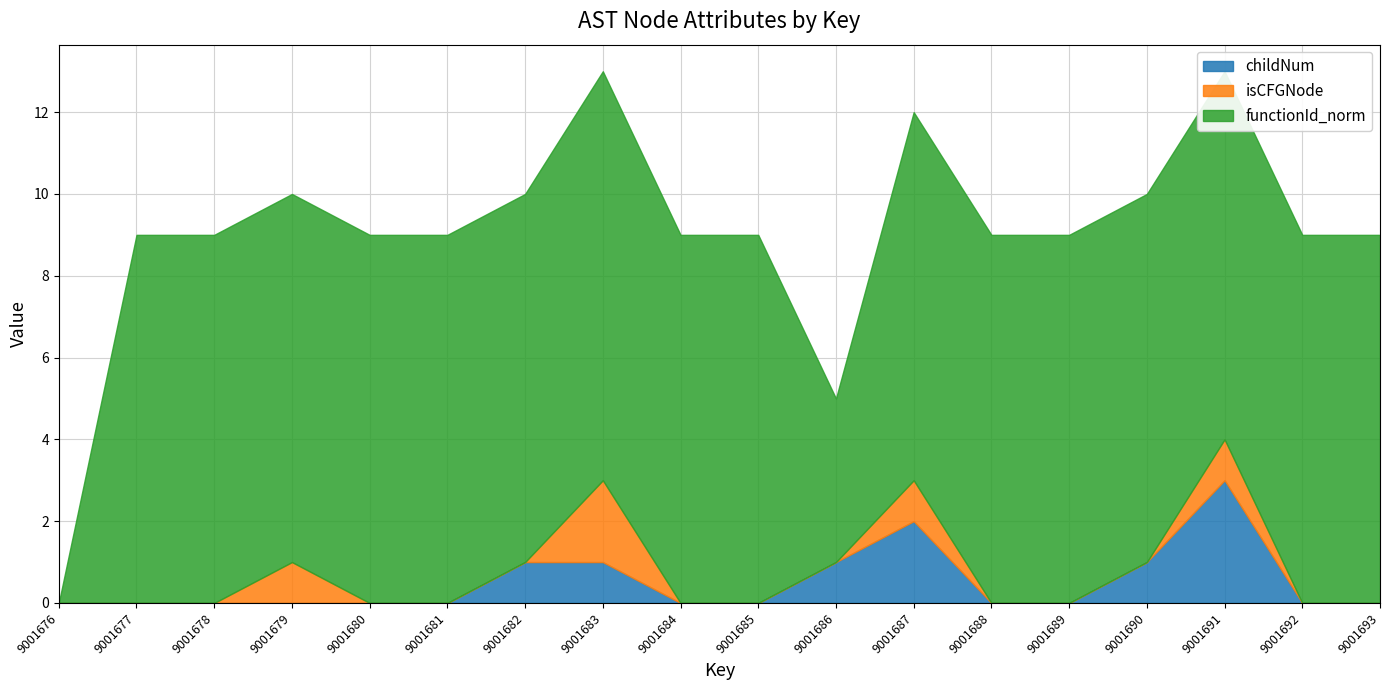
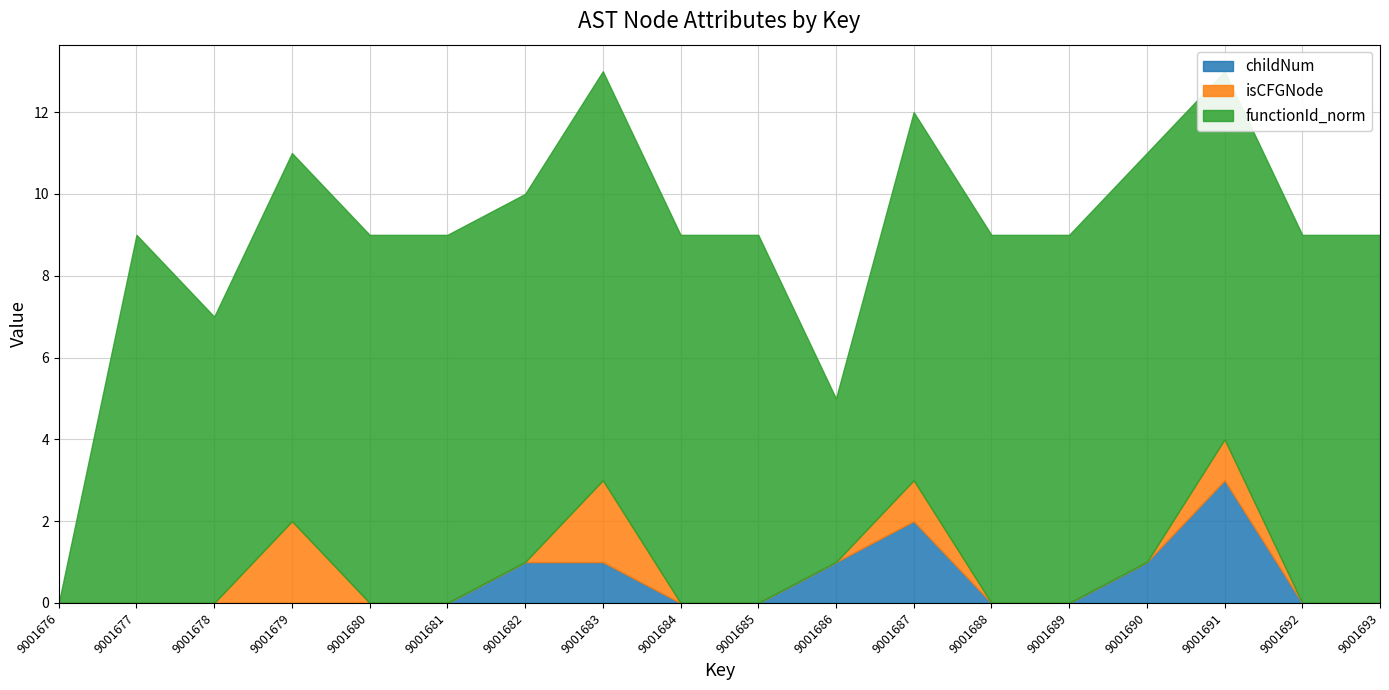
functionId_norm, 9001678: 9 -> 7
isCFGNode, 9001679: 1 -> 2
functionId_norm, 9001690: 9 -> 10
